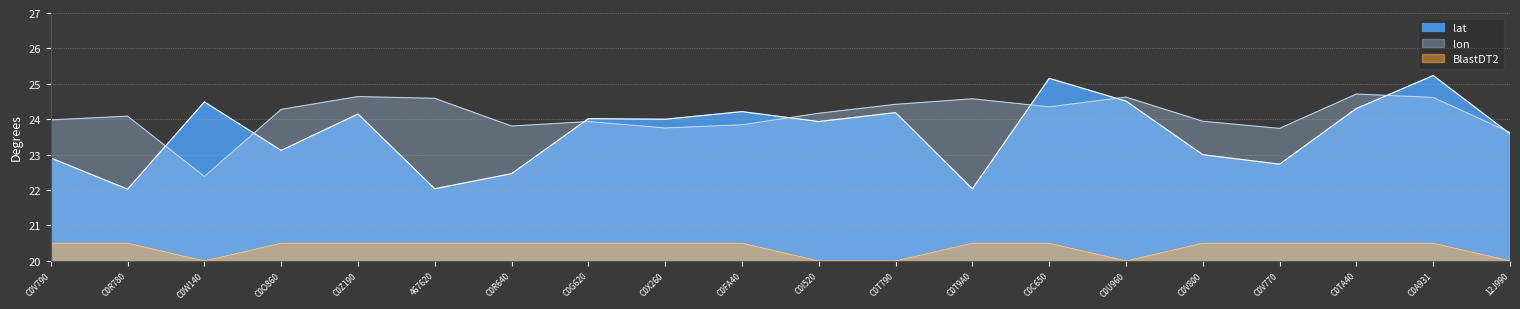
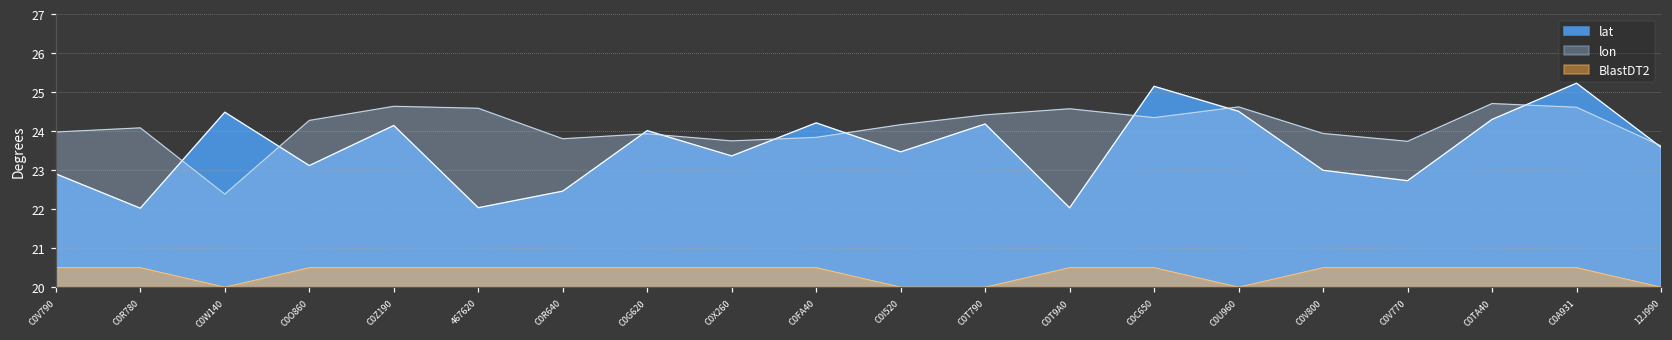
lat, C0X260: 24.0 -> 23.4
lat, C0I520: 23.9 -> 23.5
